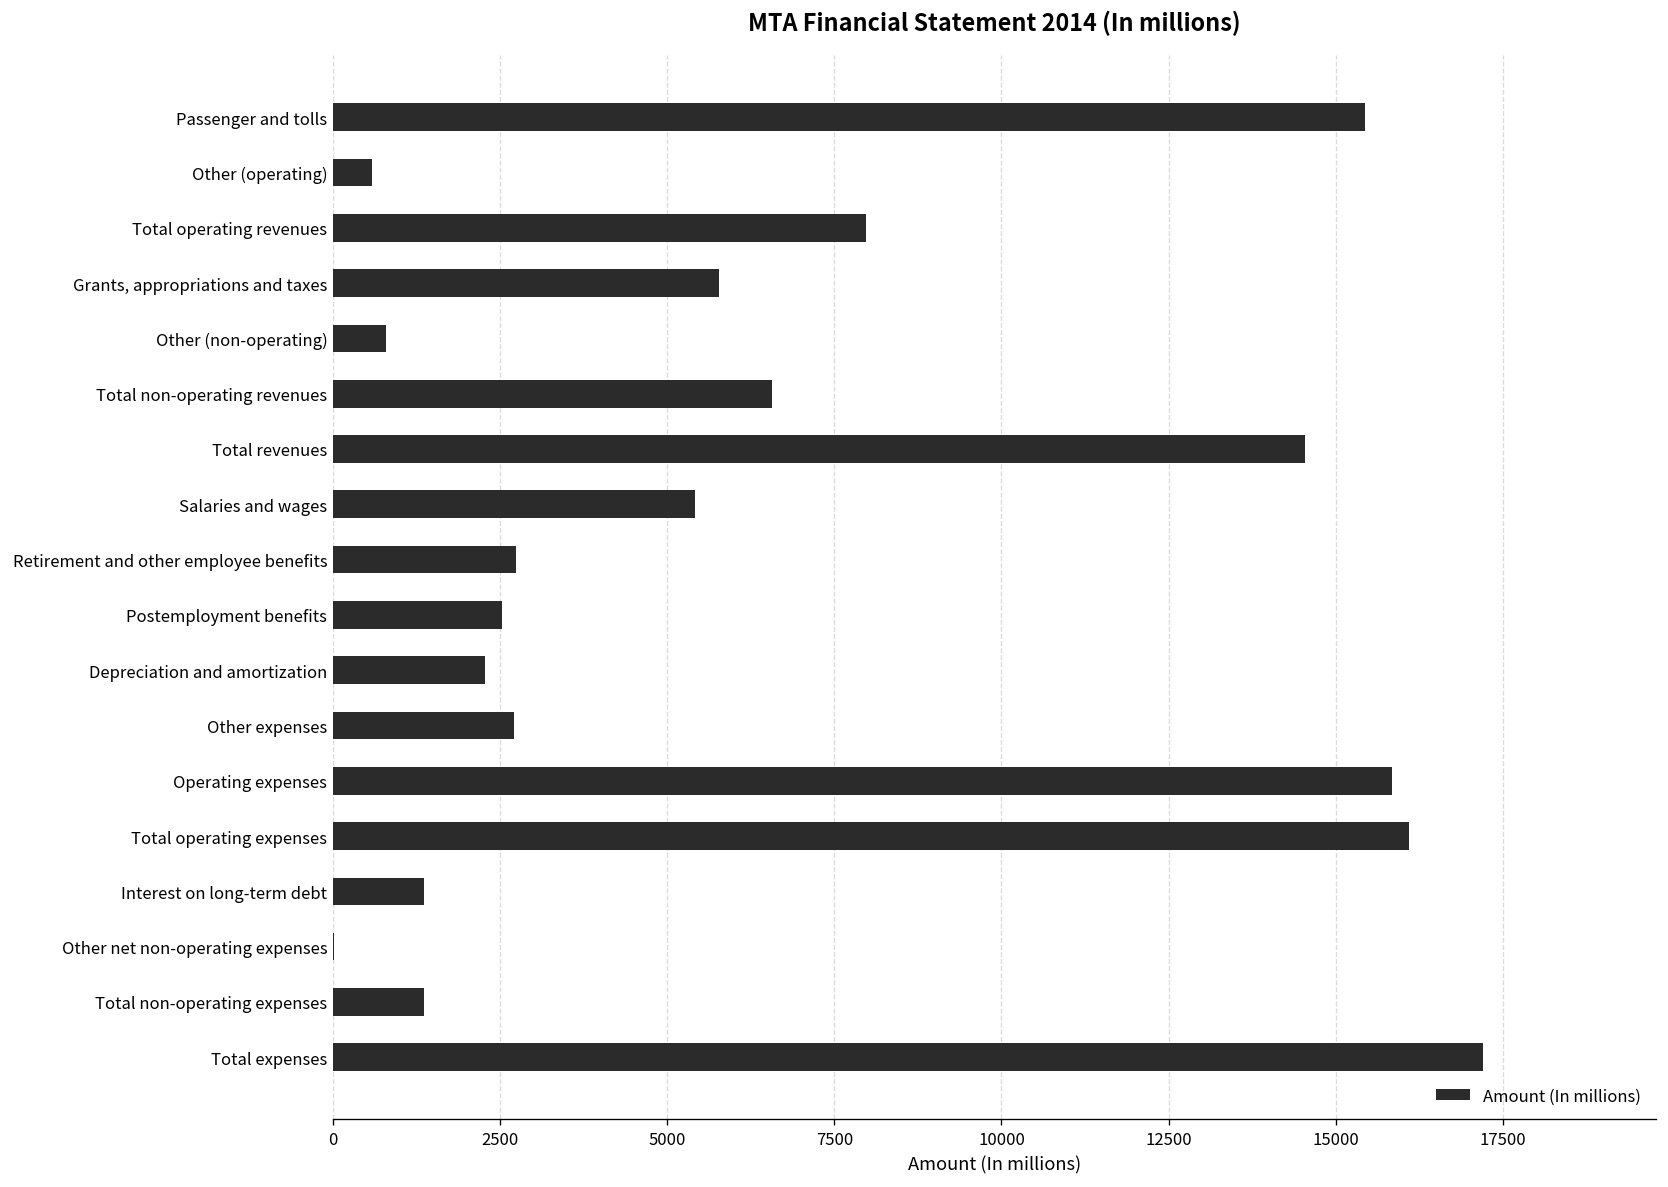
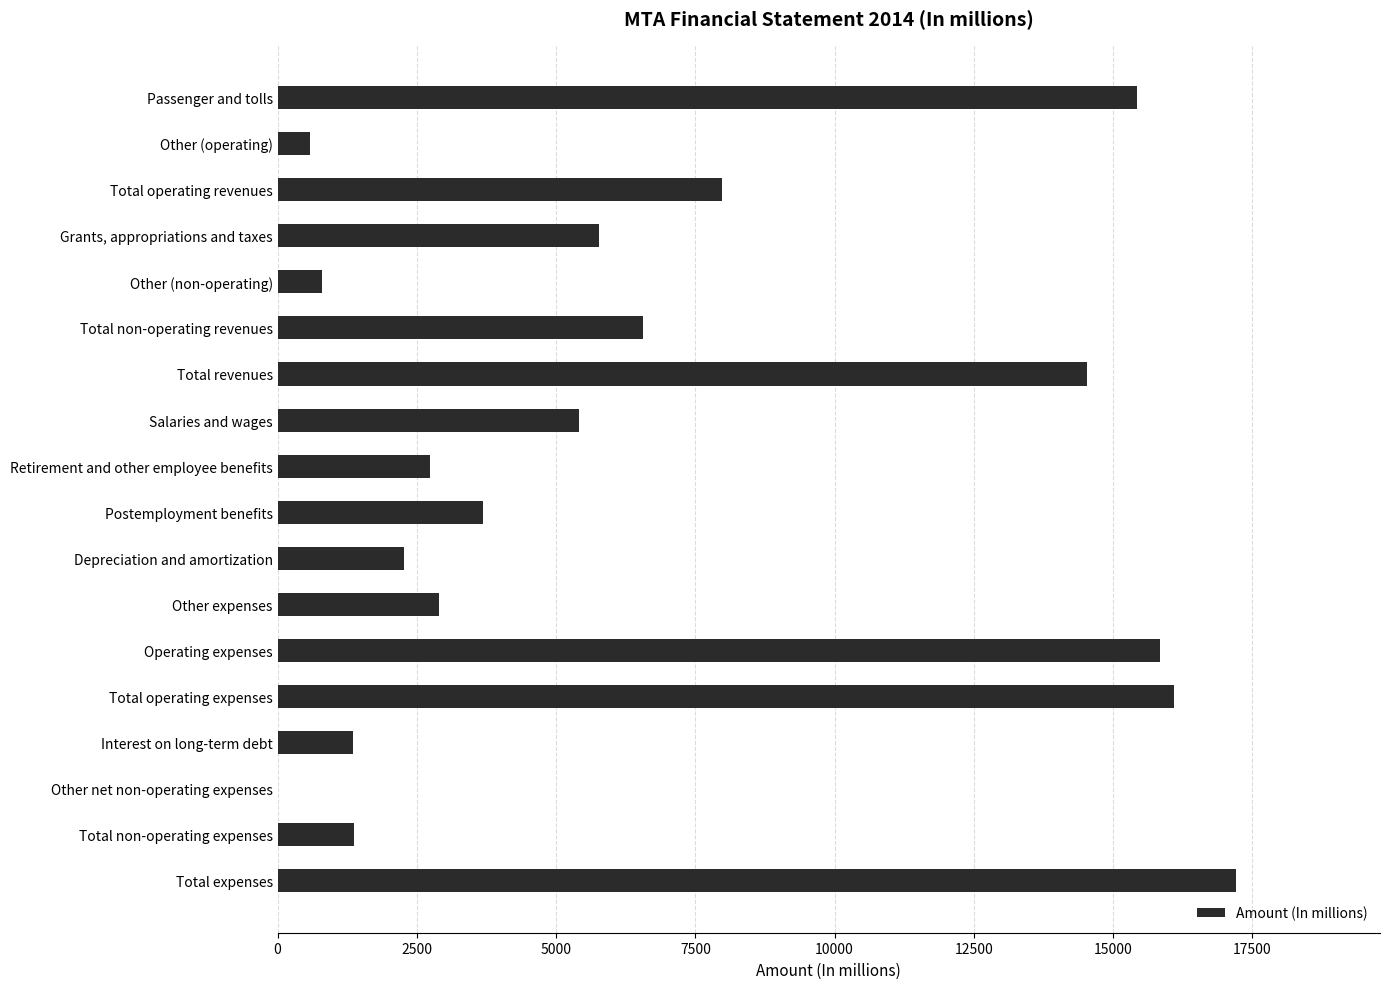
Postemployment benefits: 2500 -> 3700
Other expenses: 2700 -> 2900
